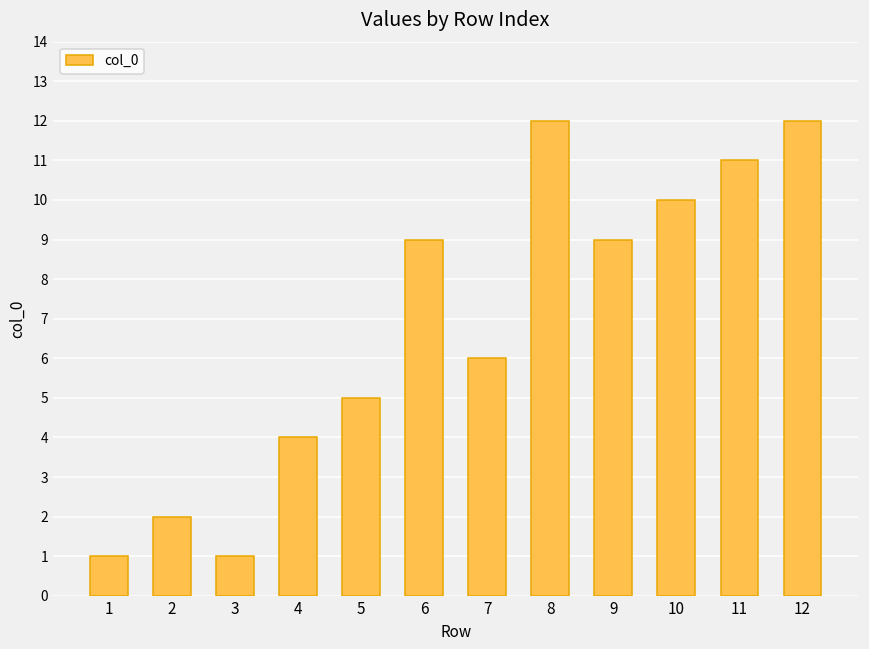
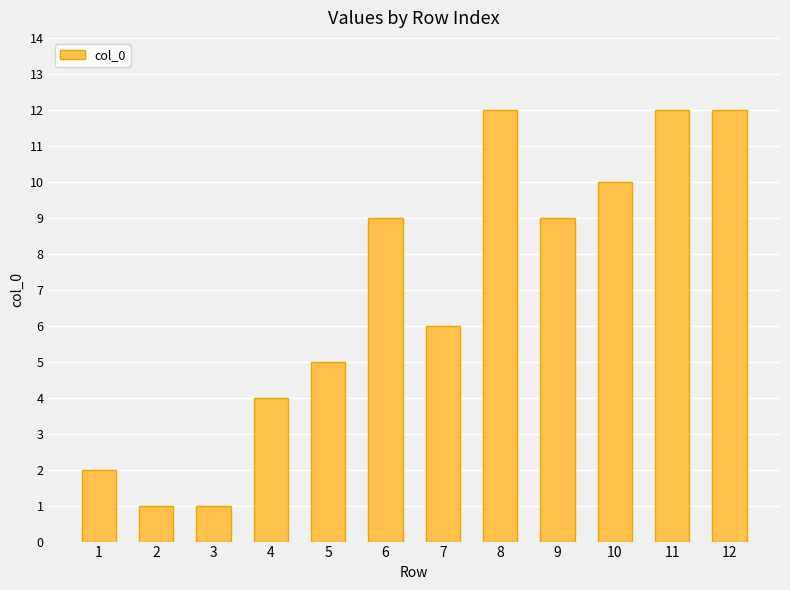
1: 1 -> 2
2: 2 -> 1
11: 11 -> 12
